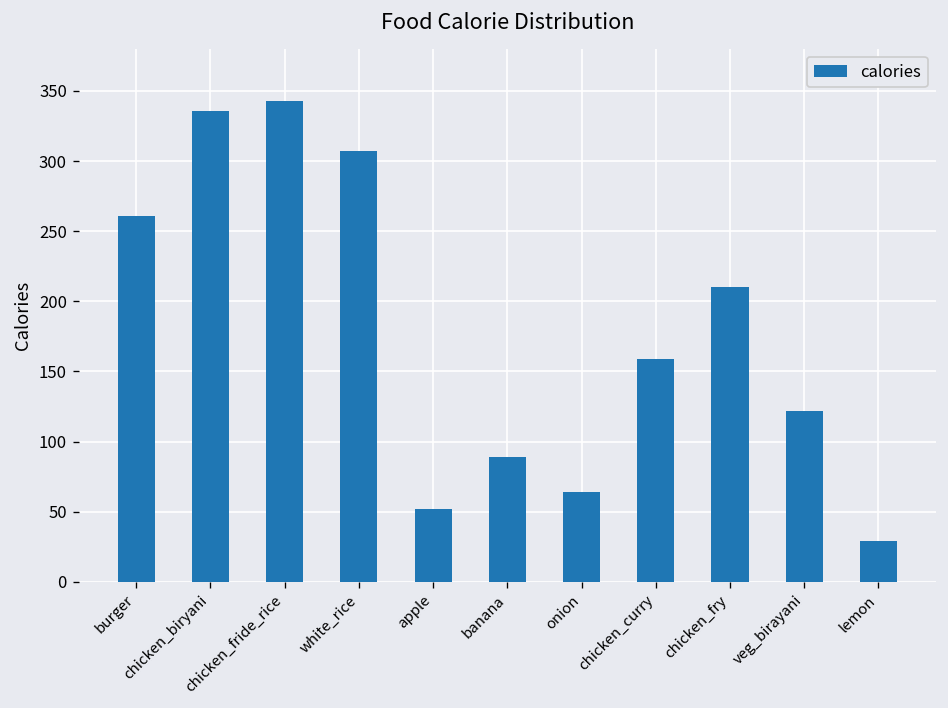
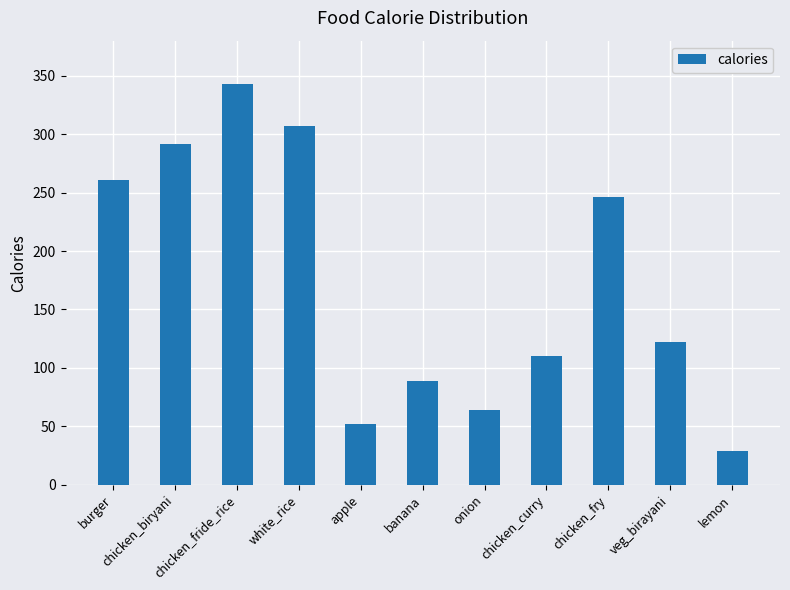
chicken_biryani: 336 -> 292
chicken_curry: 159 -> 110
chicken_fry: 210 -> 246
